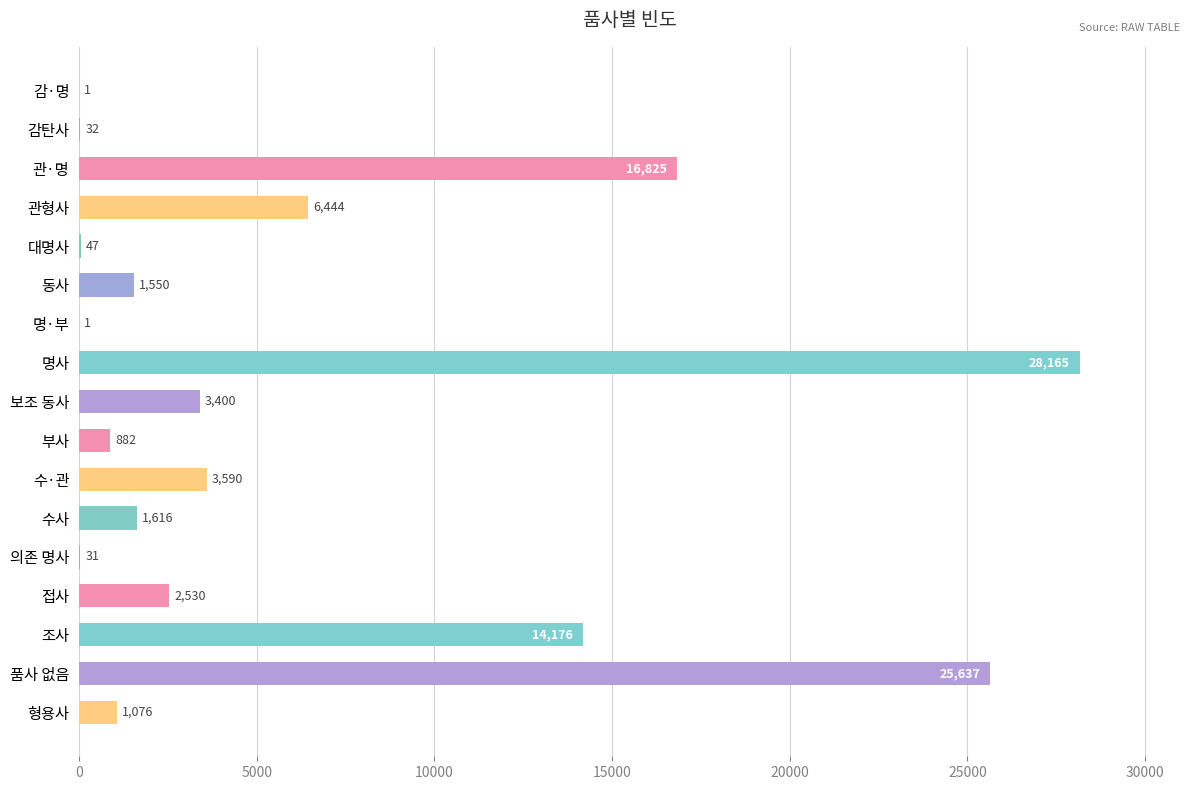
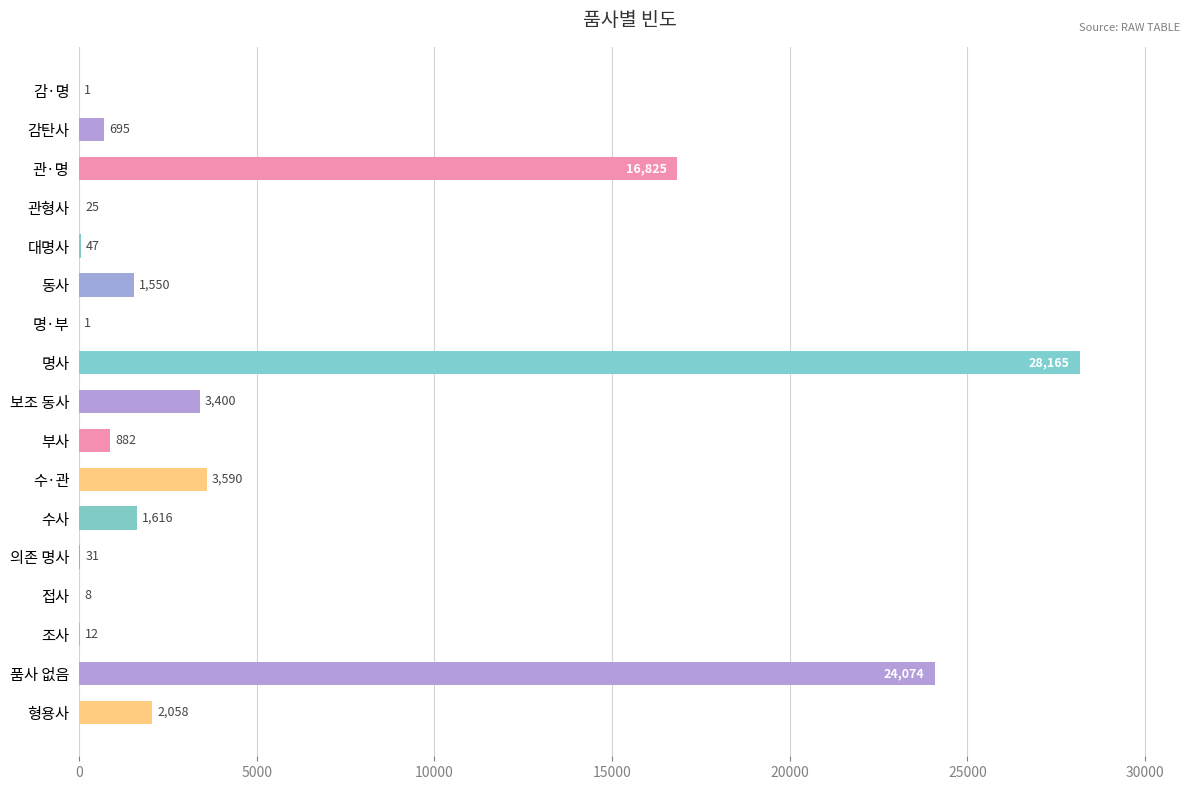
감탄사: 32 -> 695
관형사: 6,444 -> 25
접사: 2,530 -> 8
조사: 14,176 -> 12
품사 없음: 25,637 -> 24,074
형용사: 1,076 -> 2,058
